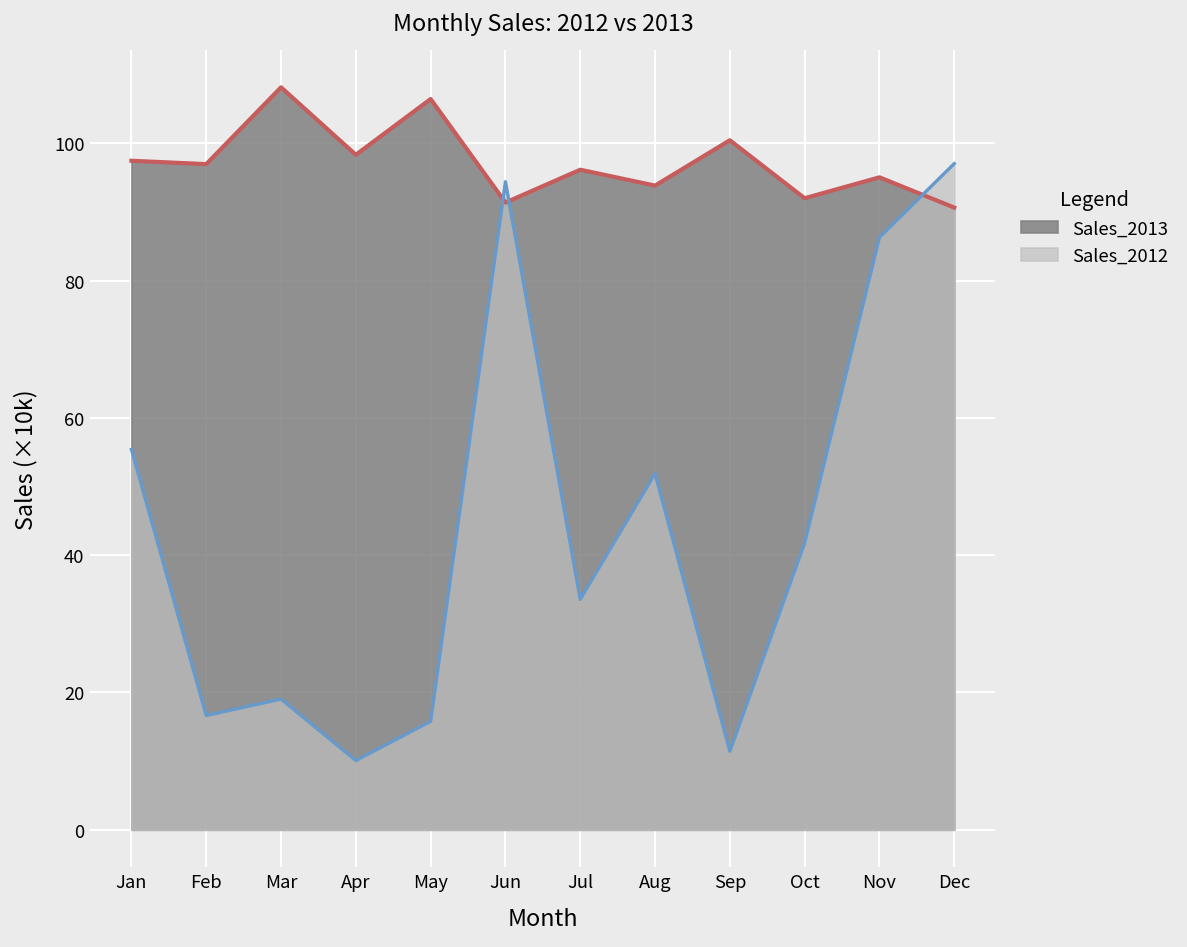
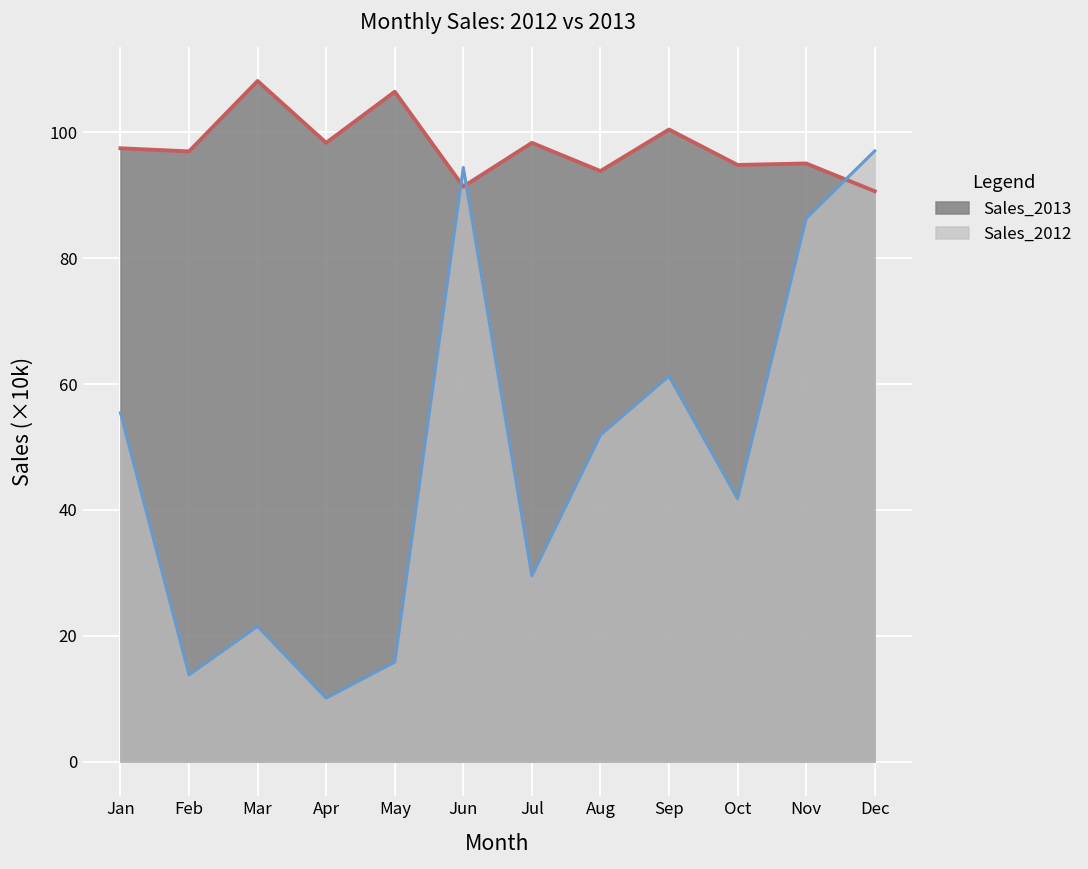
Sales_2012, Feb: 17 -> 14
Sales_2012, Mar: 19 -> 21
Sales_2013, Jul: 96 -> 98
Sales_2012, Jul: 34 -> 30
Sales_2012, Sep: 11 -> 61
Sales_2013, Oct: 92 -> 95
